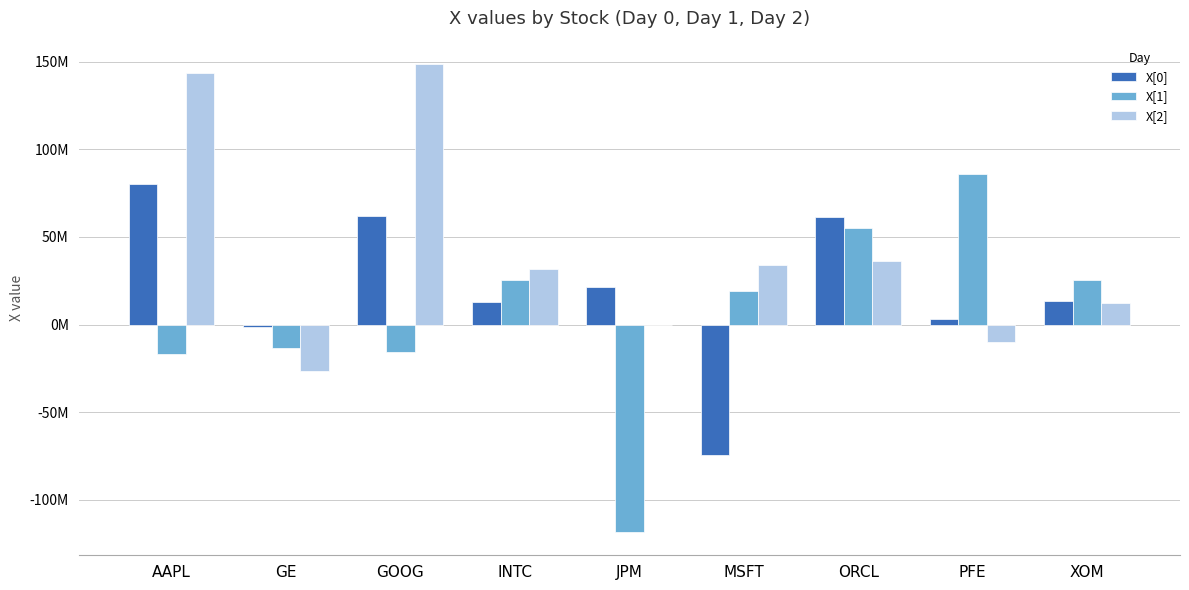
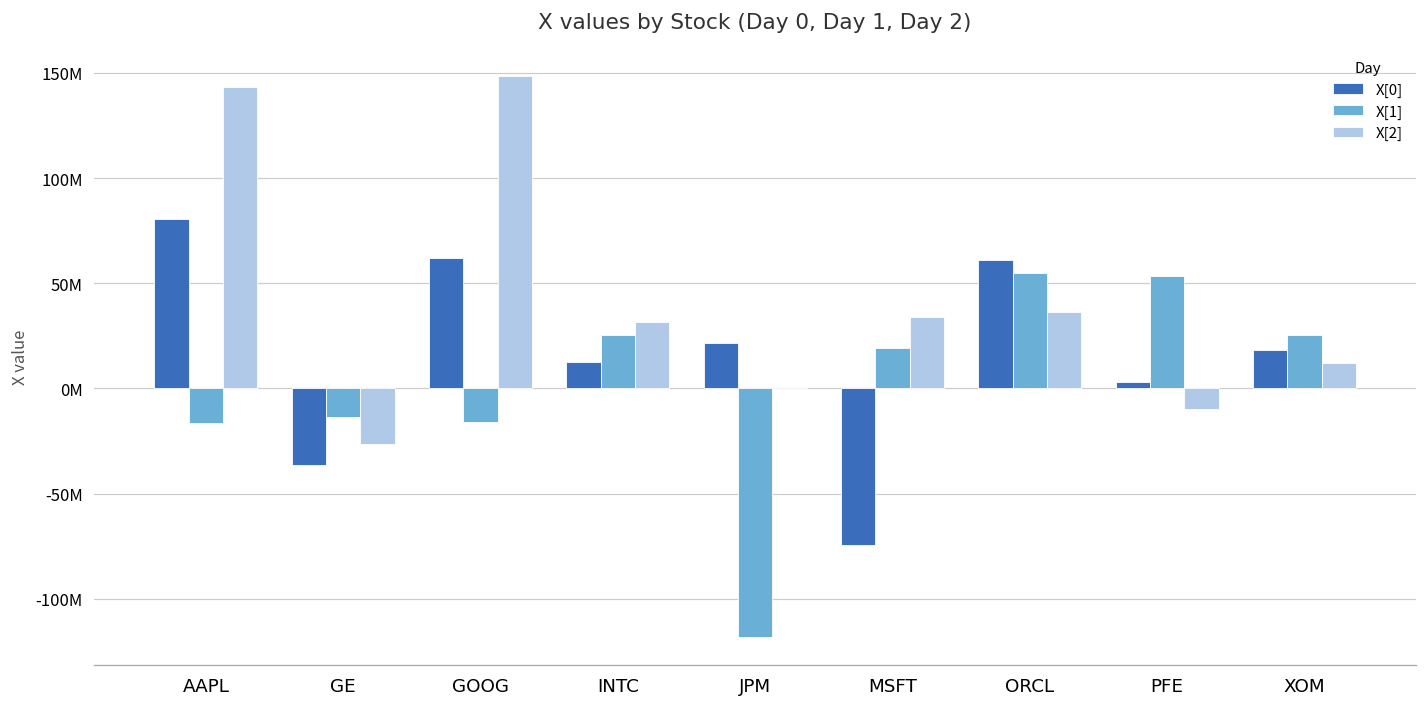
X[0], GE: -1000000 -> -36000000
X[1], PFE: 86000000 -> 54000000
X[0], XOM: 14000000 -> 18000000
